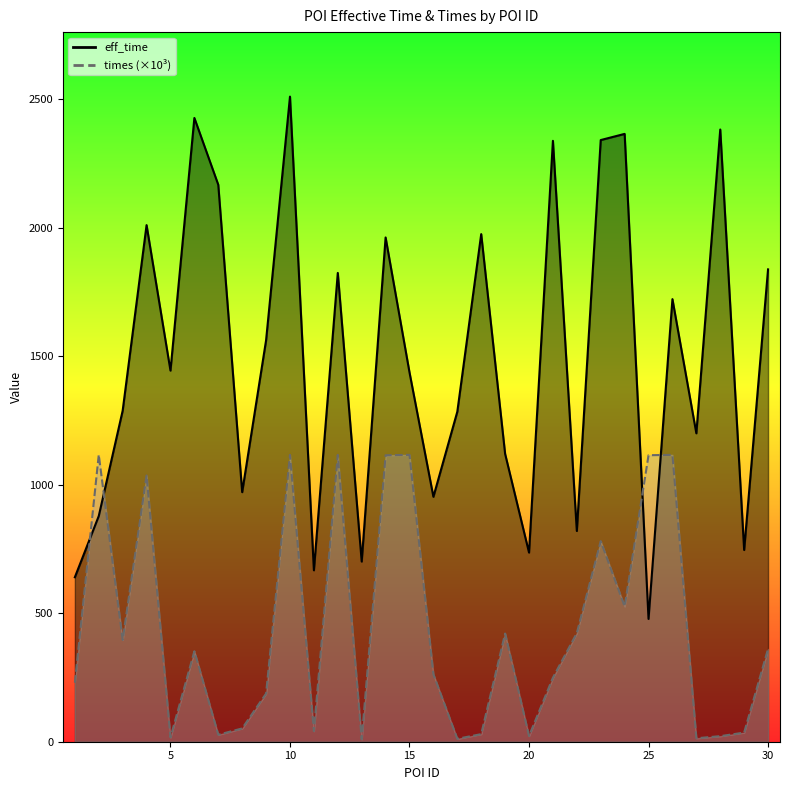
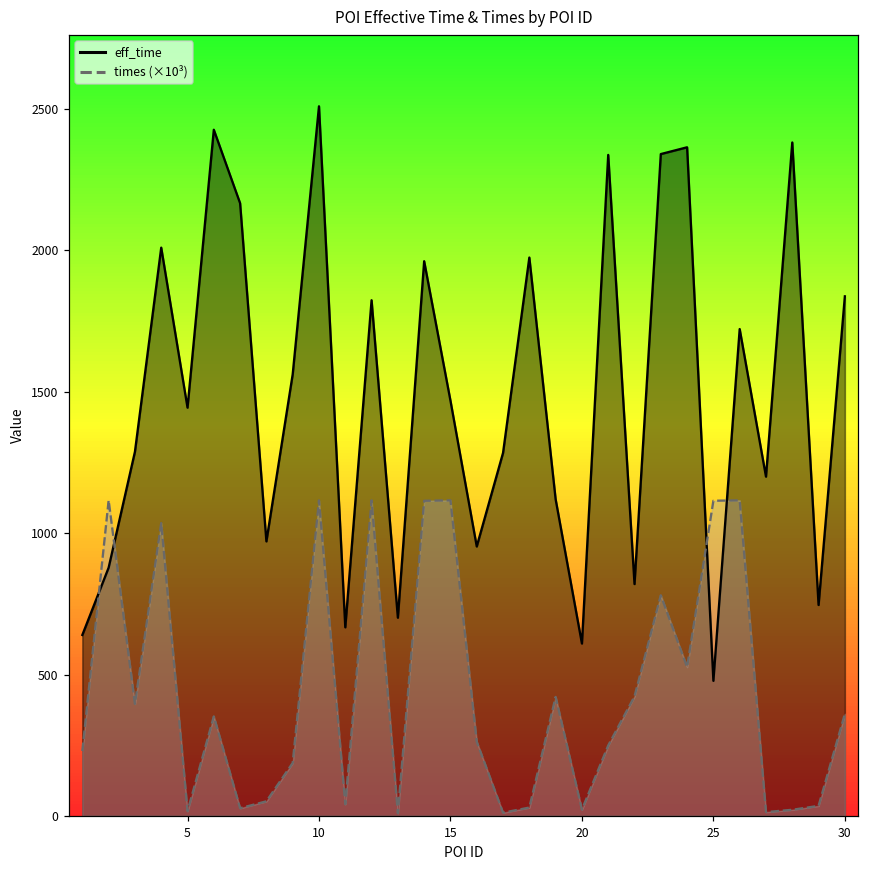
eff_time, 15: 1440 -> 1470
eff_time, 20: 740 -> 610
